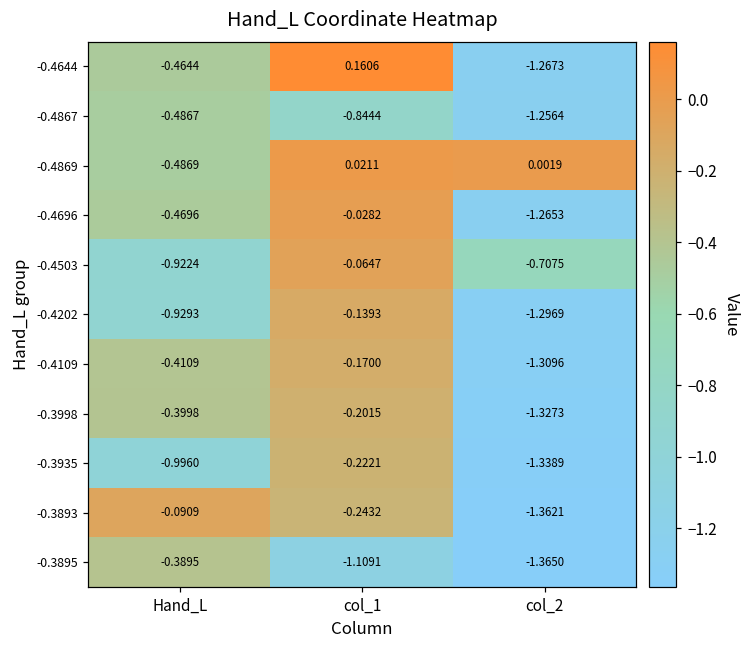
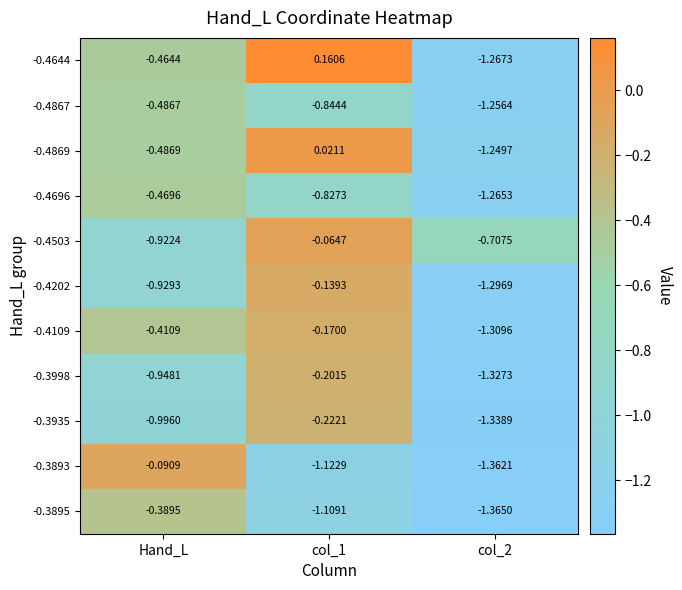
-0.4869, col_2: 0.0019 -> -1.2497
-0.4696, col_1: -0.0282 -> -0.8273
-0.3998, Hand_L: -0.3998 -> -0.9481
-0.3893, col_1: -0.2432 -> -1.1229
